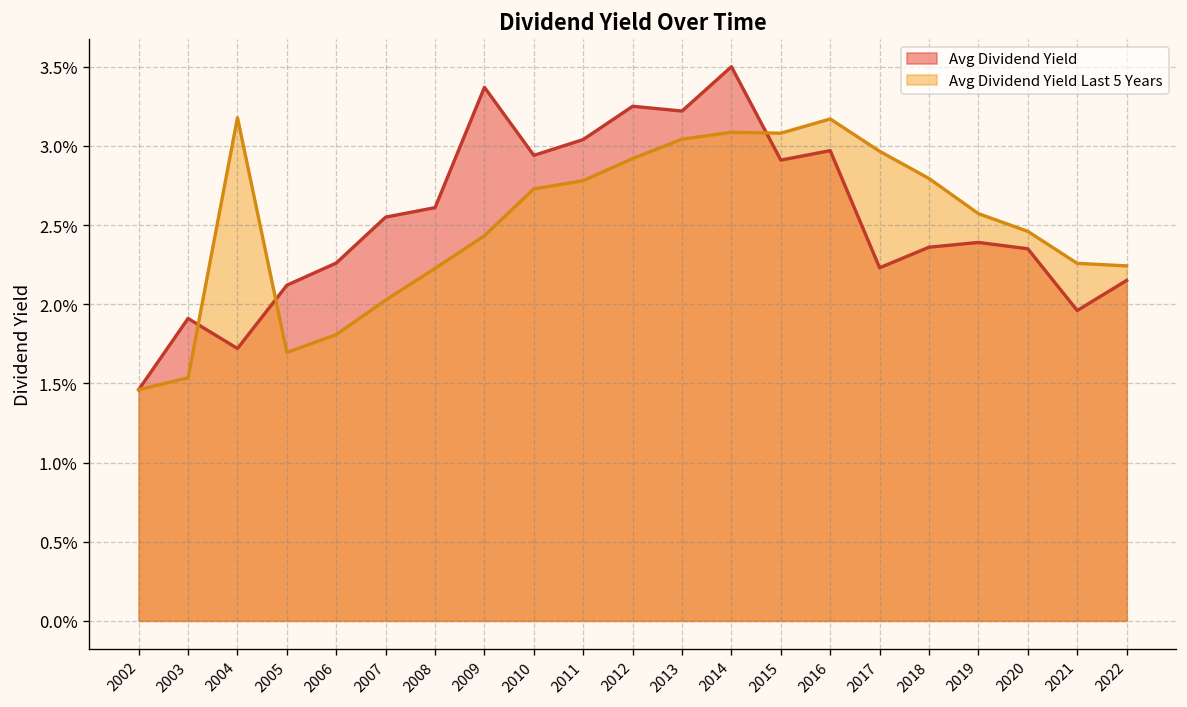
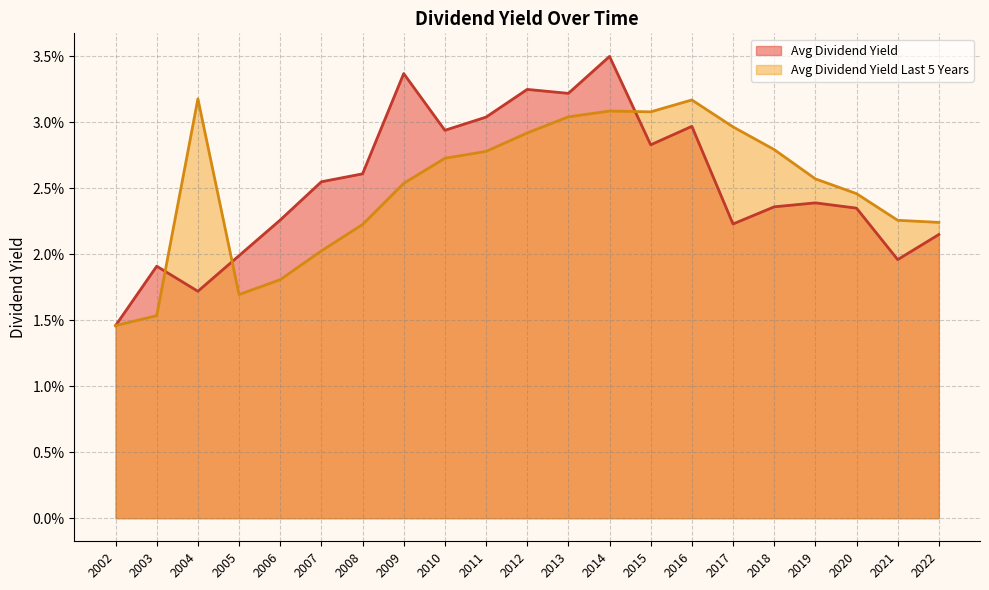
Avg Dividend Yield, 2005: 2.12% -> 1.99%
Avg Dividend Yield Last 5 Years, 2009: 2.43% -> 2.54%
Avg Dividend Yield, 2015: 2.91% -> 2.83%
